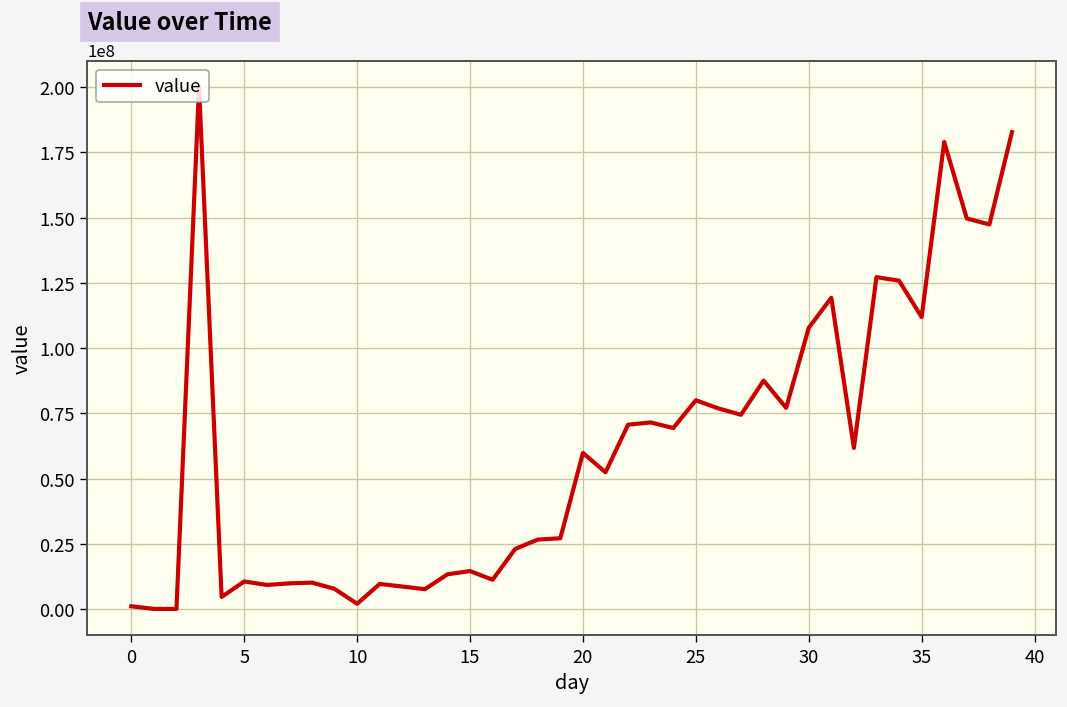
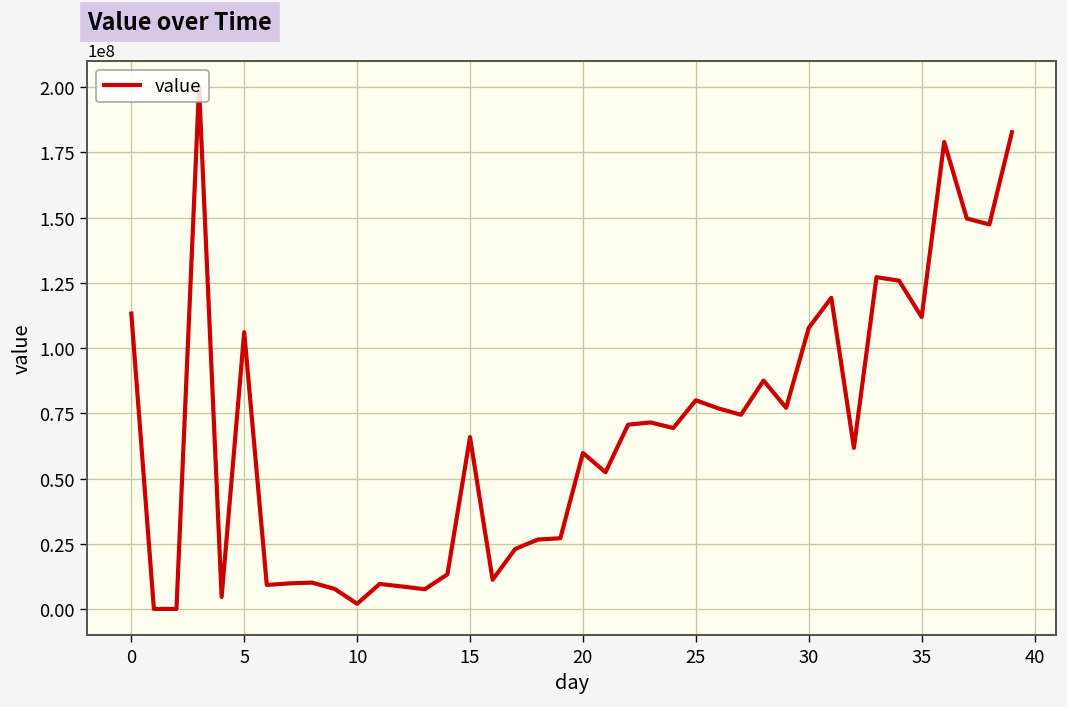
0: 1000000 -> 113000000
5: 11000000 -> 106000000
15: 15000000 -> 66000000
